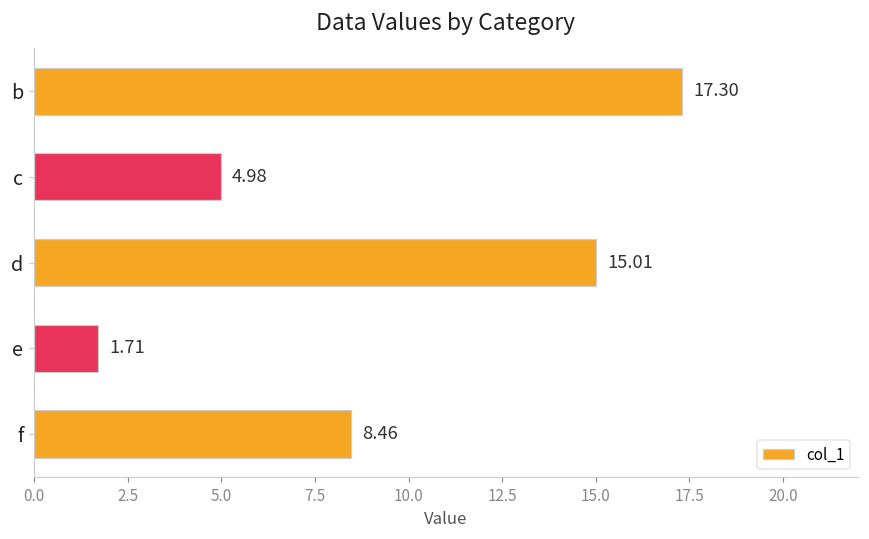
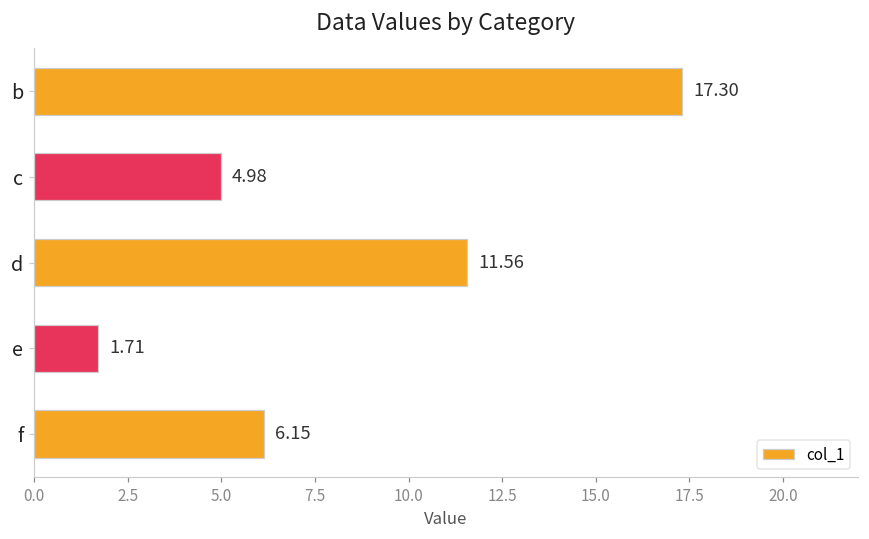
d: 15.01 -> 11.56
f: 8.46 -> 6.15
